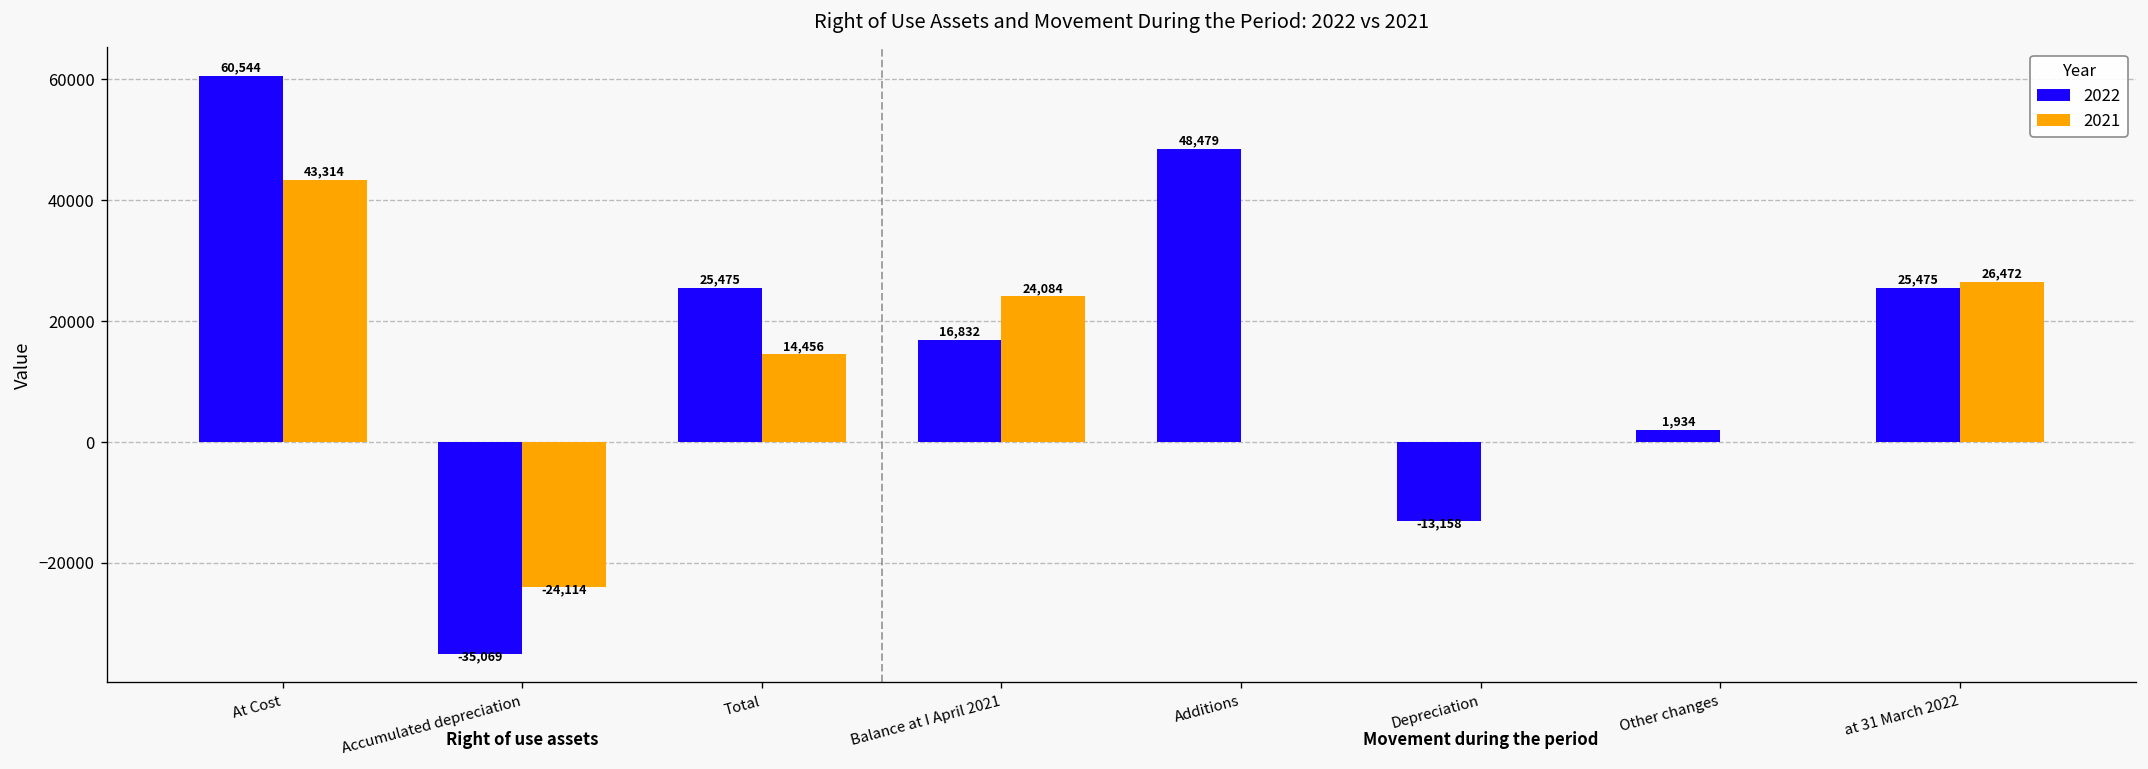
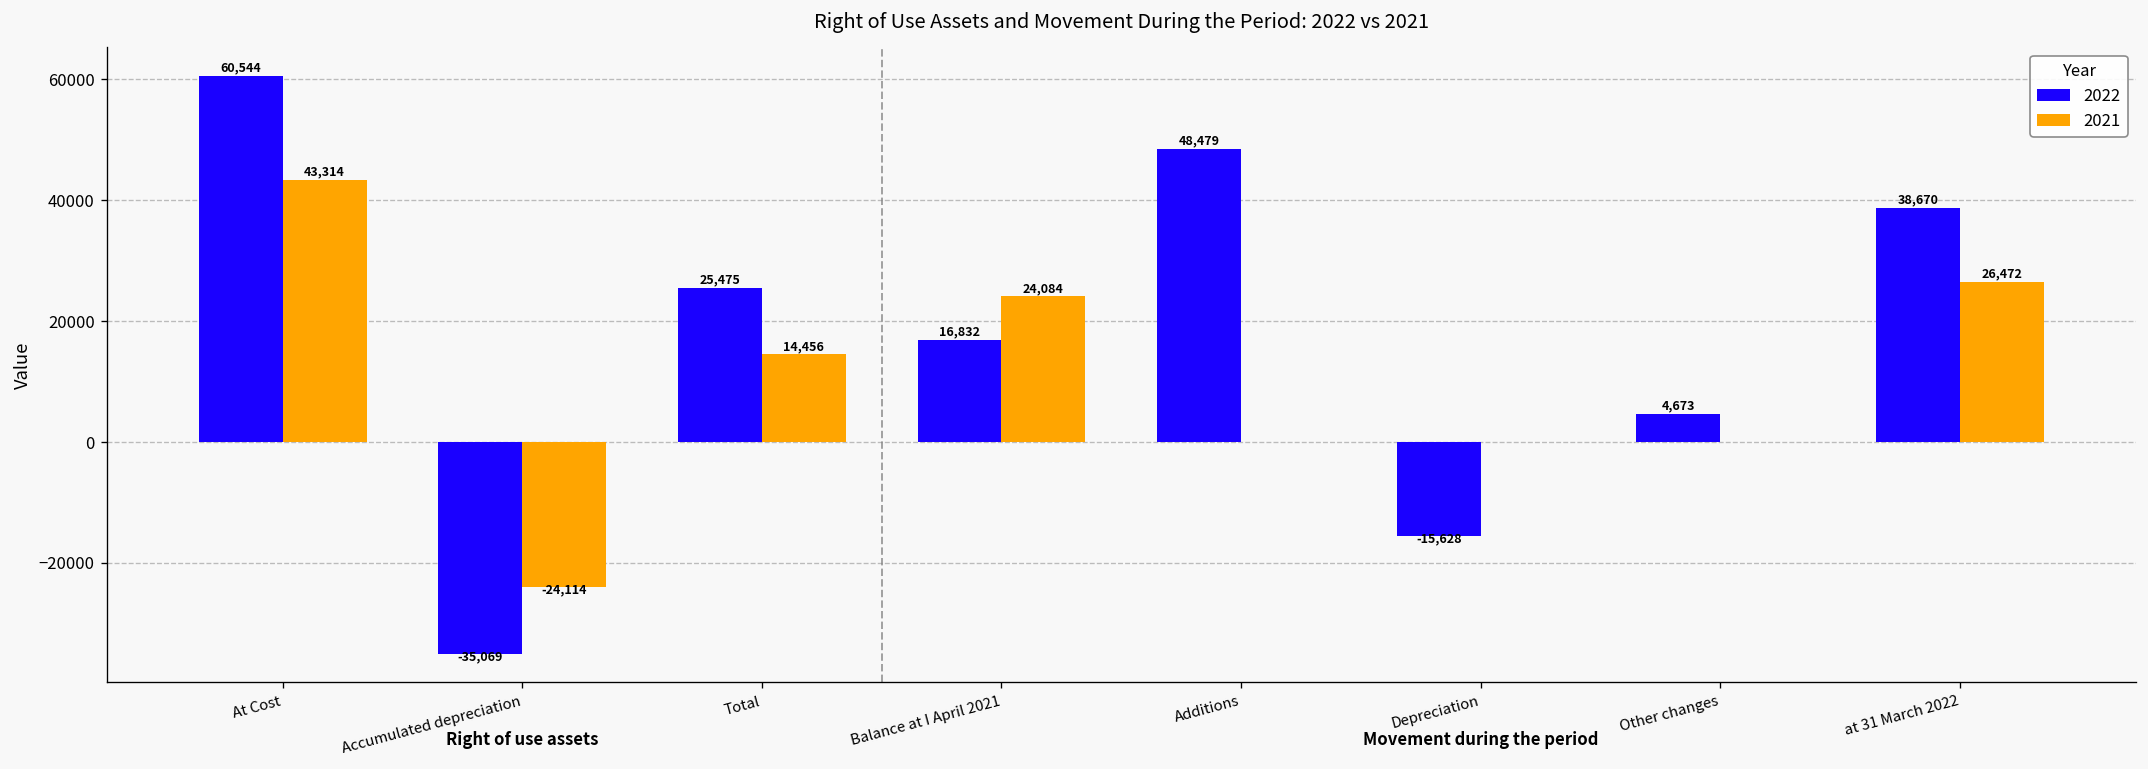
2022, Depreciation: -13,158 -> -15,628
2022, Other changes: 1,934 -> 4,673
2022, at 31 March 2022: 25,475 -> 38,670
